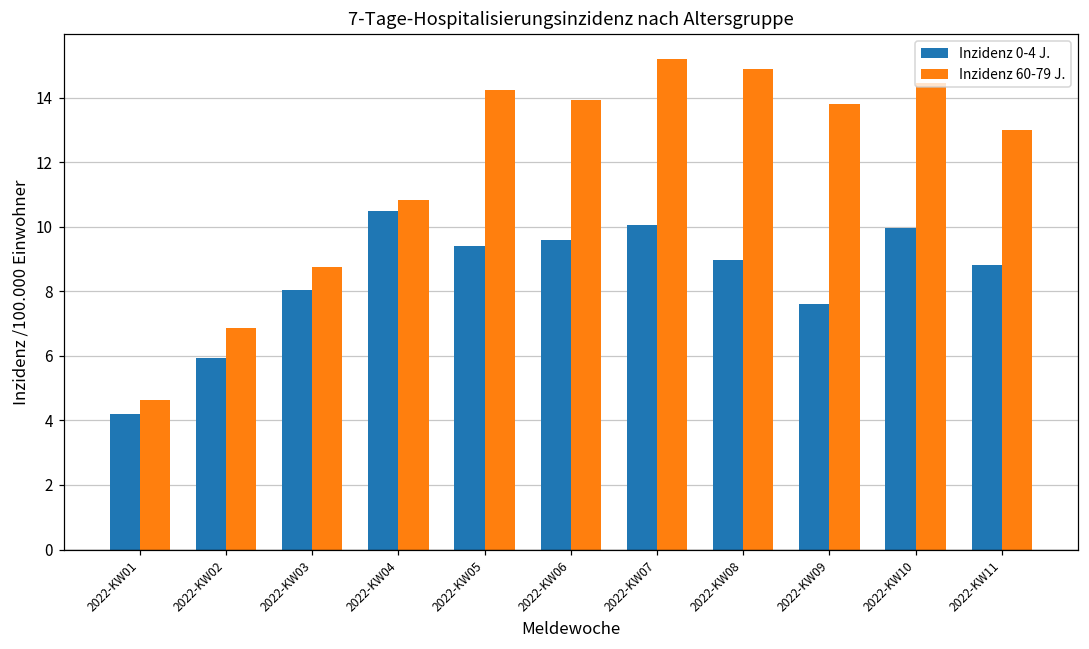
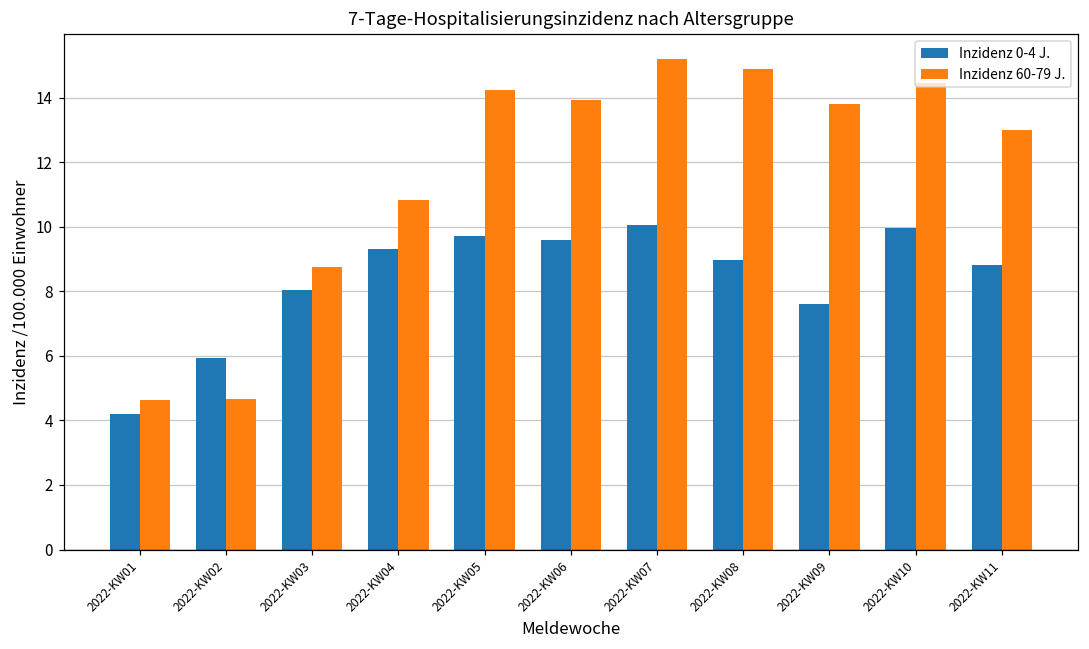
Inzidenz 60-79 J., 2022-KW02: 6.9 -> 4.7
Inzidenz 0-4 J., 2022-KW04: 10.5 -> 9.3
Inzidenz 0-4 J., 2022-KW05: 9.4 -> 9.7
